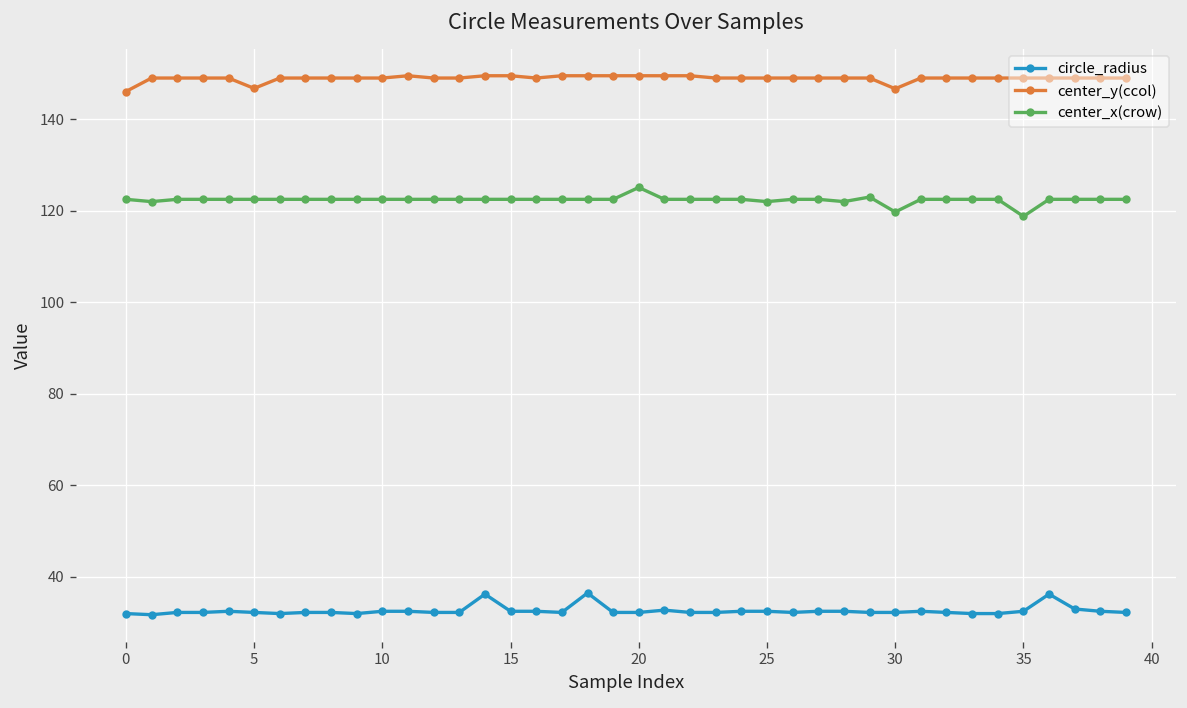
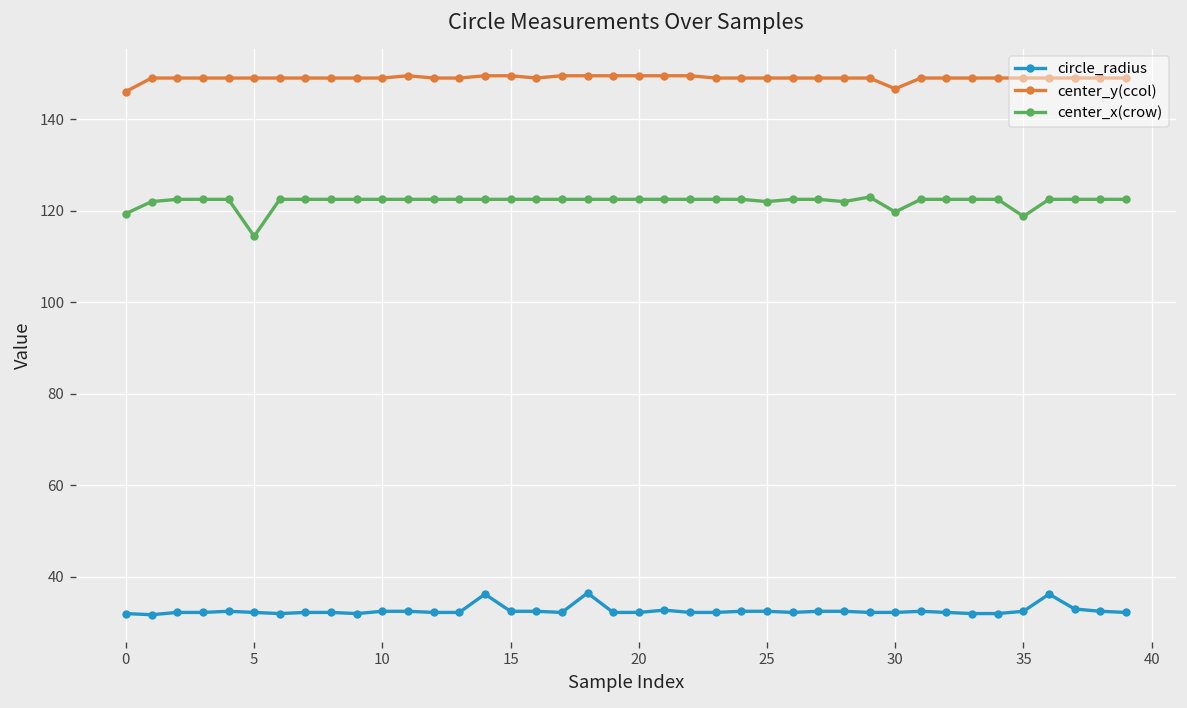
center_x(crow), 0: 122 -> 119
center_y(ccol), 5: 147 -> 149
center_x(crow), 5: 123 -> 114
center_x(crow), 20: 125 -> 123
